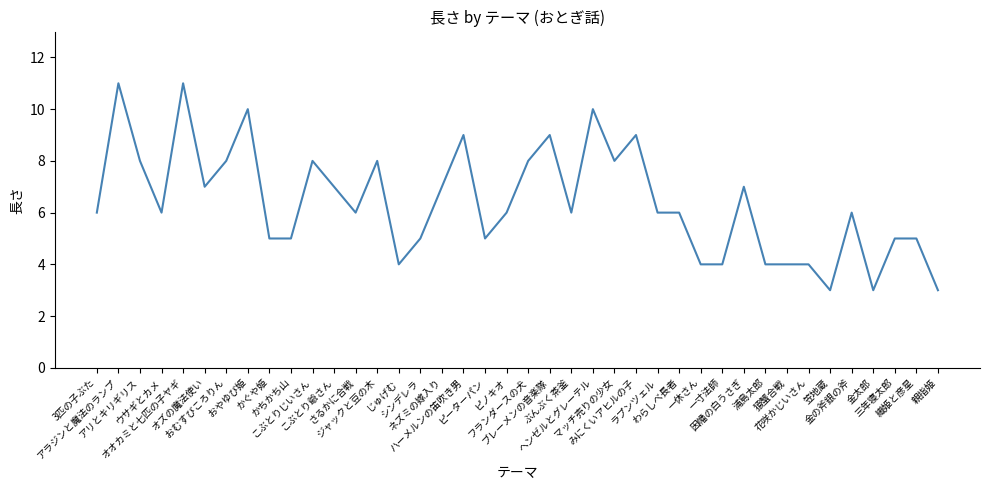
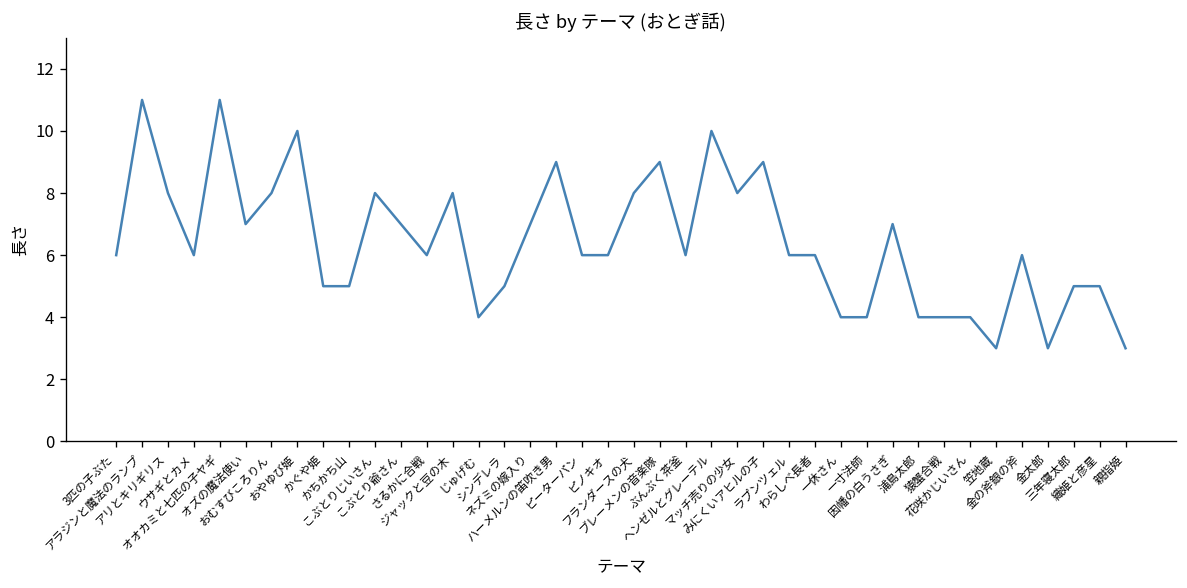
ピーターパン: 5 -> 6
